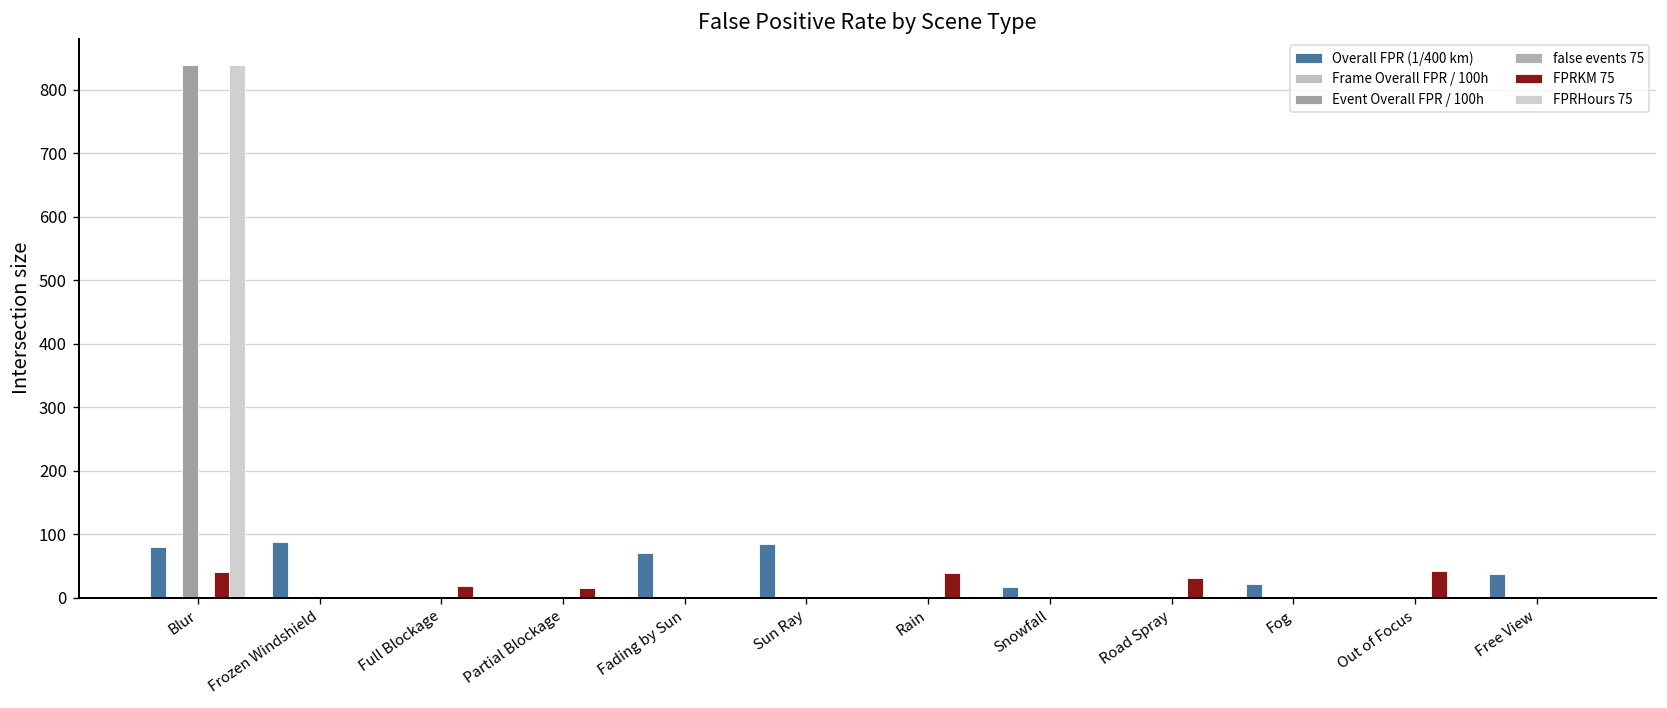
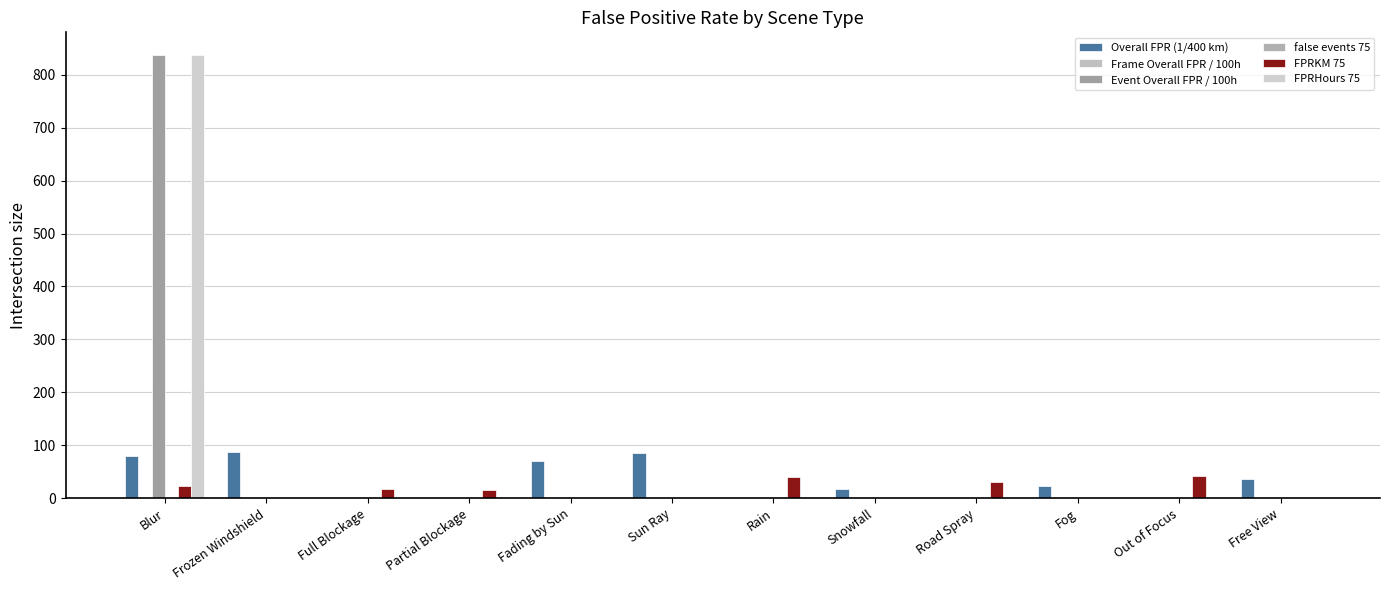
FPRKM 75, Blur: 40 -> 20
